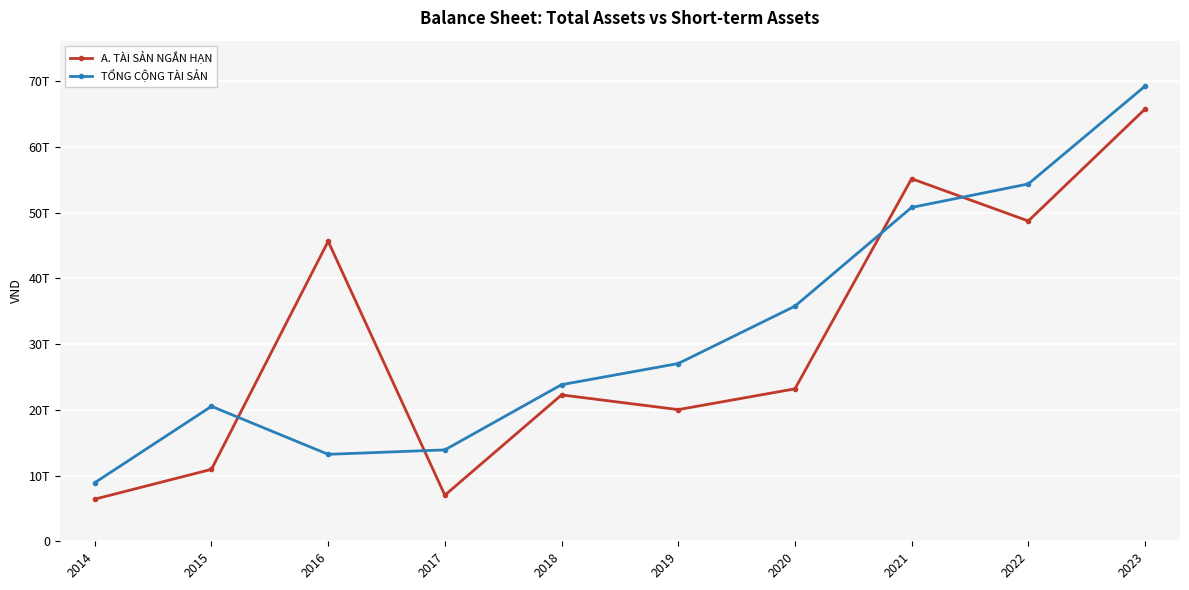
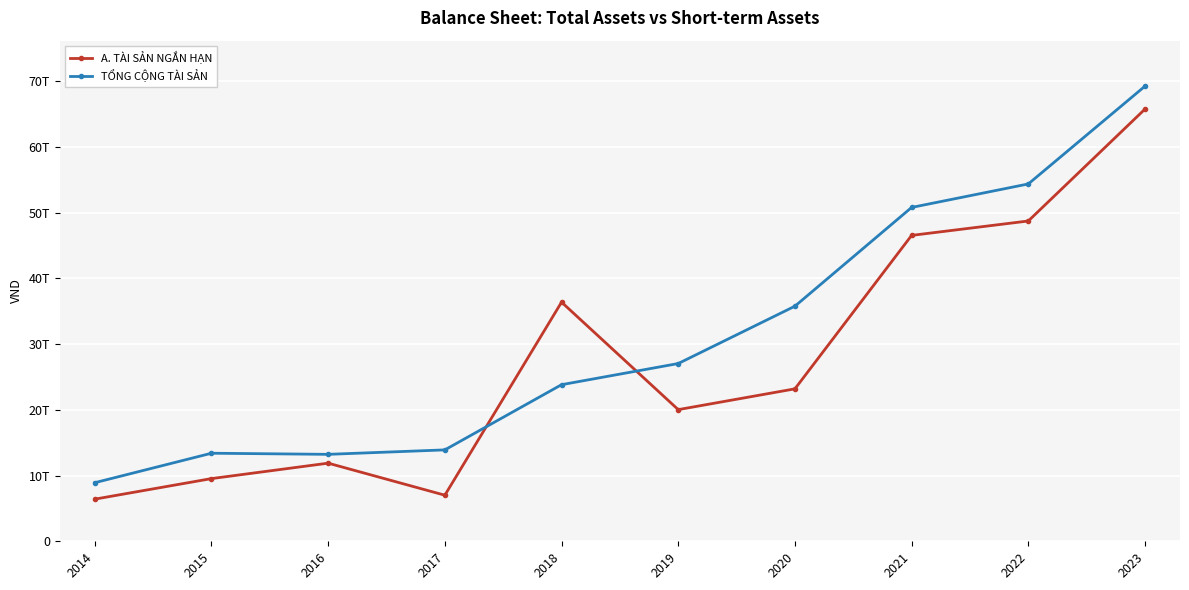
A. TÀI SẢN NGẮN HẠN, 2015: 11T -> 10T
TỔNG CỘNG TÀI SẢN, 2015: 21T -> 13T
A. TÀI SẢN NGẮN HẠN, 2016: 46T -> 12T
A. TÀI SẢN NGẮN HẠN, 2018: 22T -> 36T
A. TÀI SẢN NGẮN HẠN, 2021: 55T -> 47T
